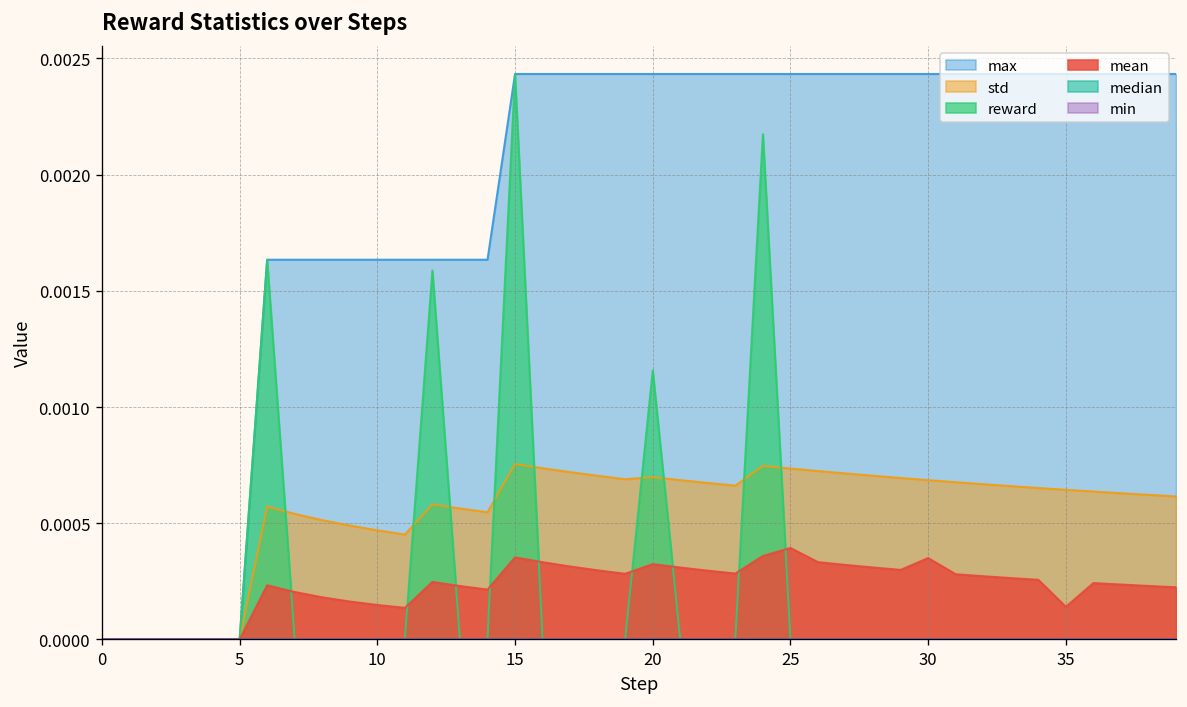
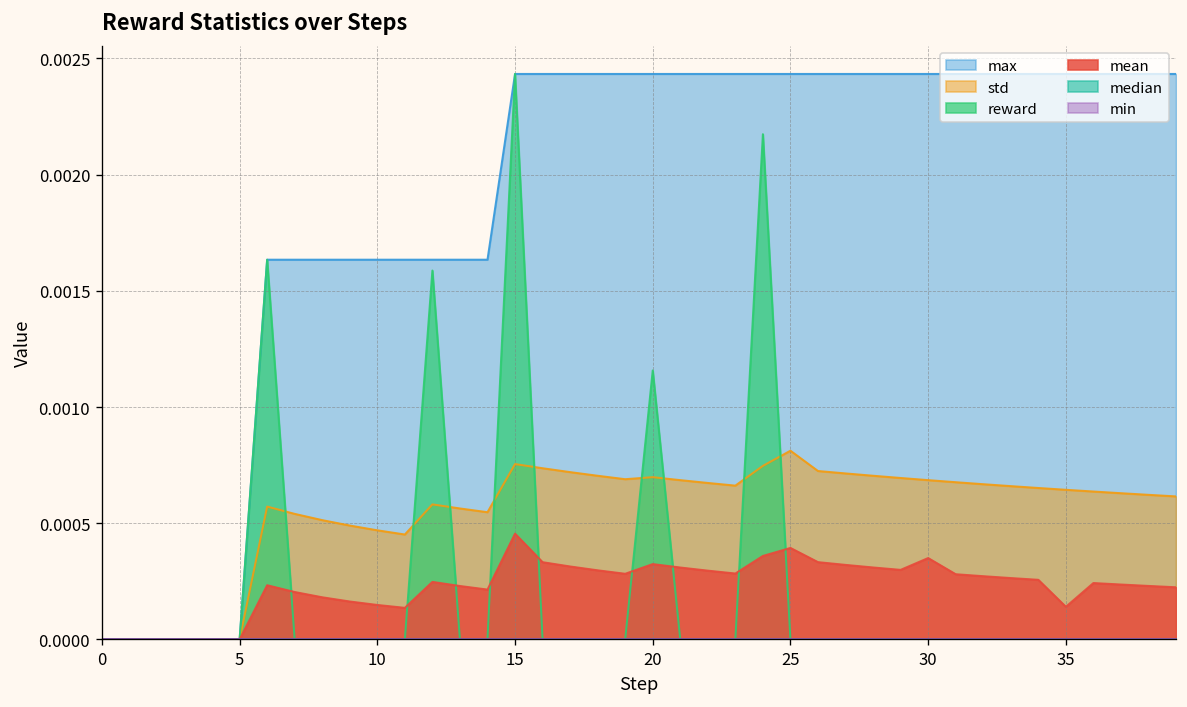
mean, 15: 0.00035 -> 0.00046
std, 25: 0.00074 -> 0.00081
